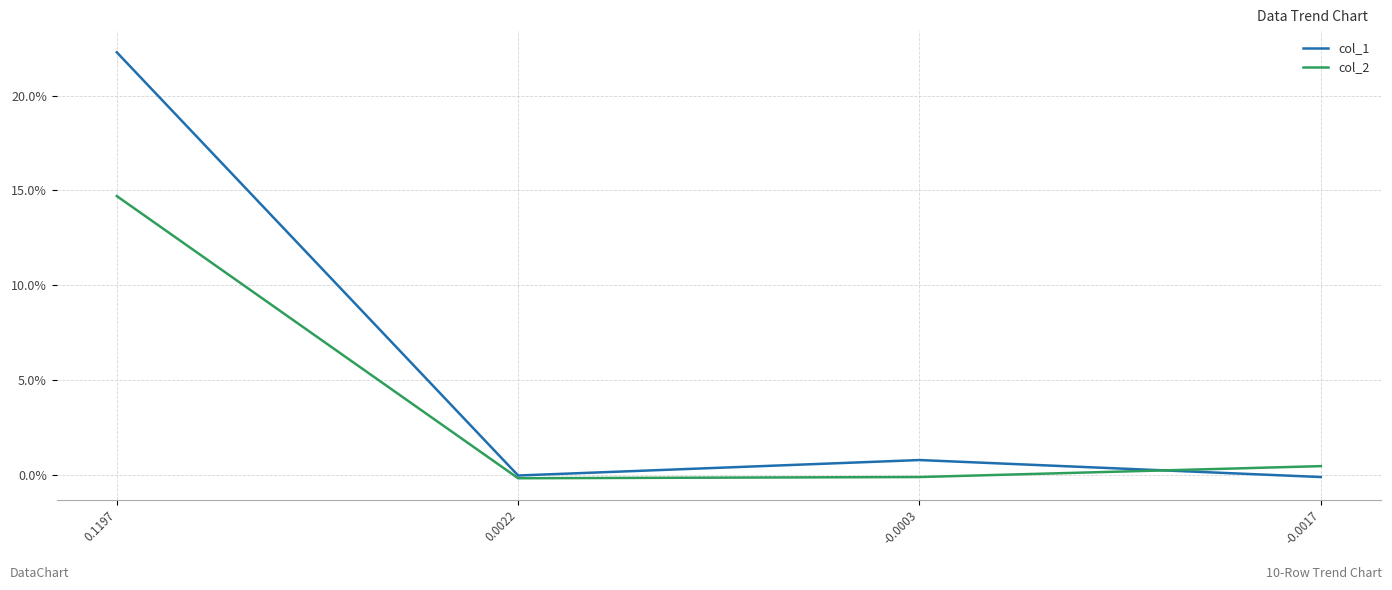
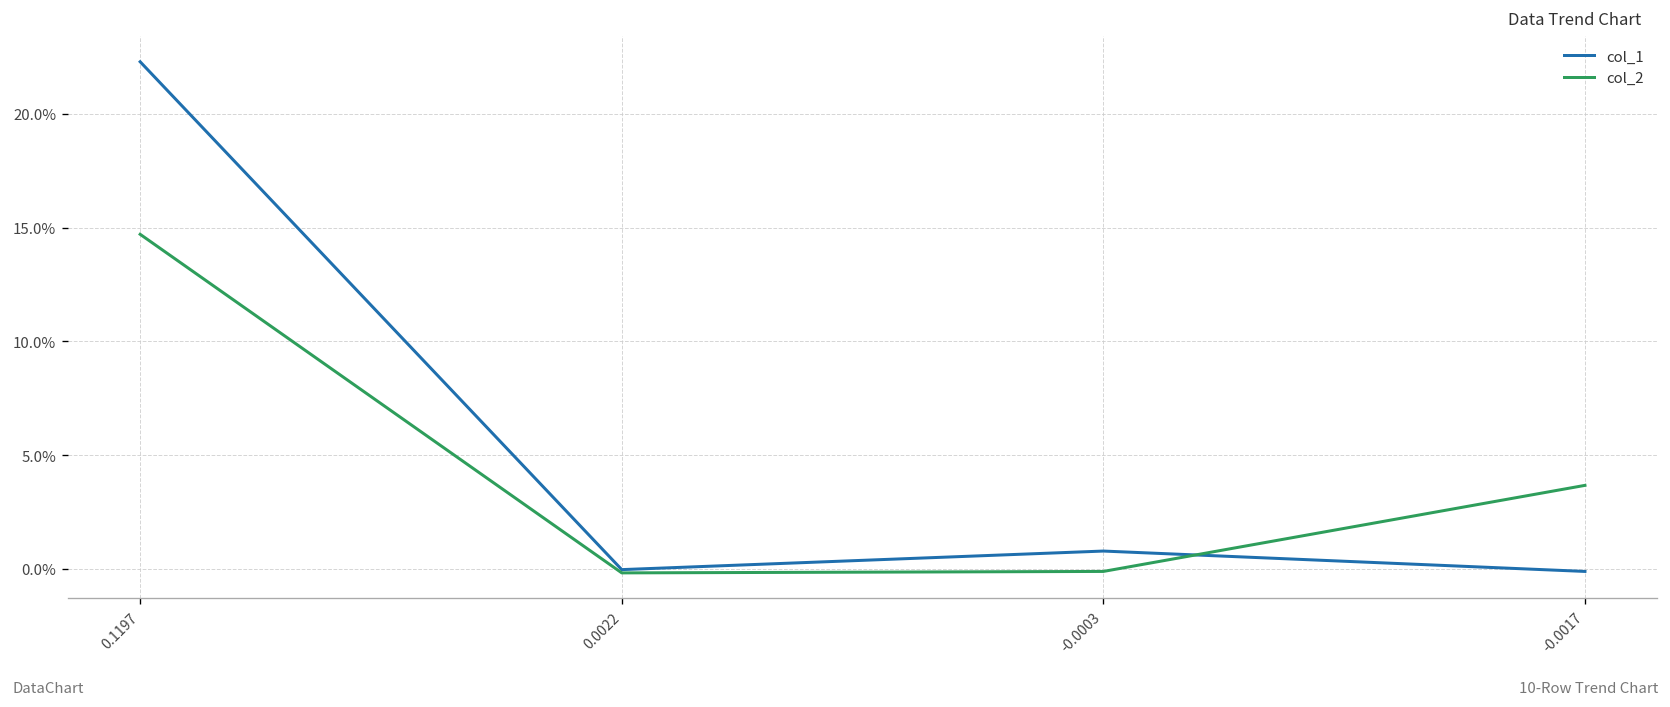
col_2, -0.0017: 0.5% -> 3.7%
